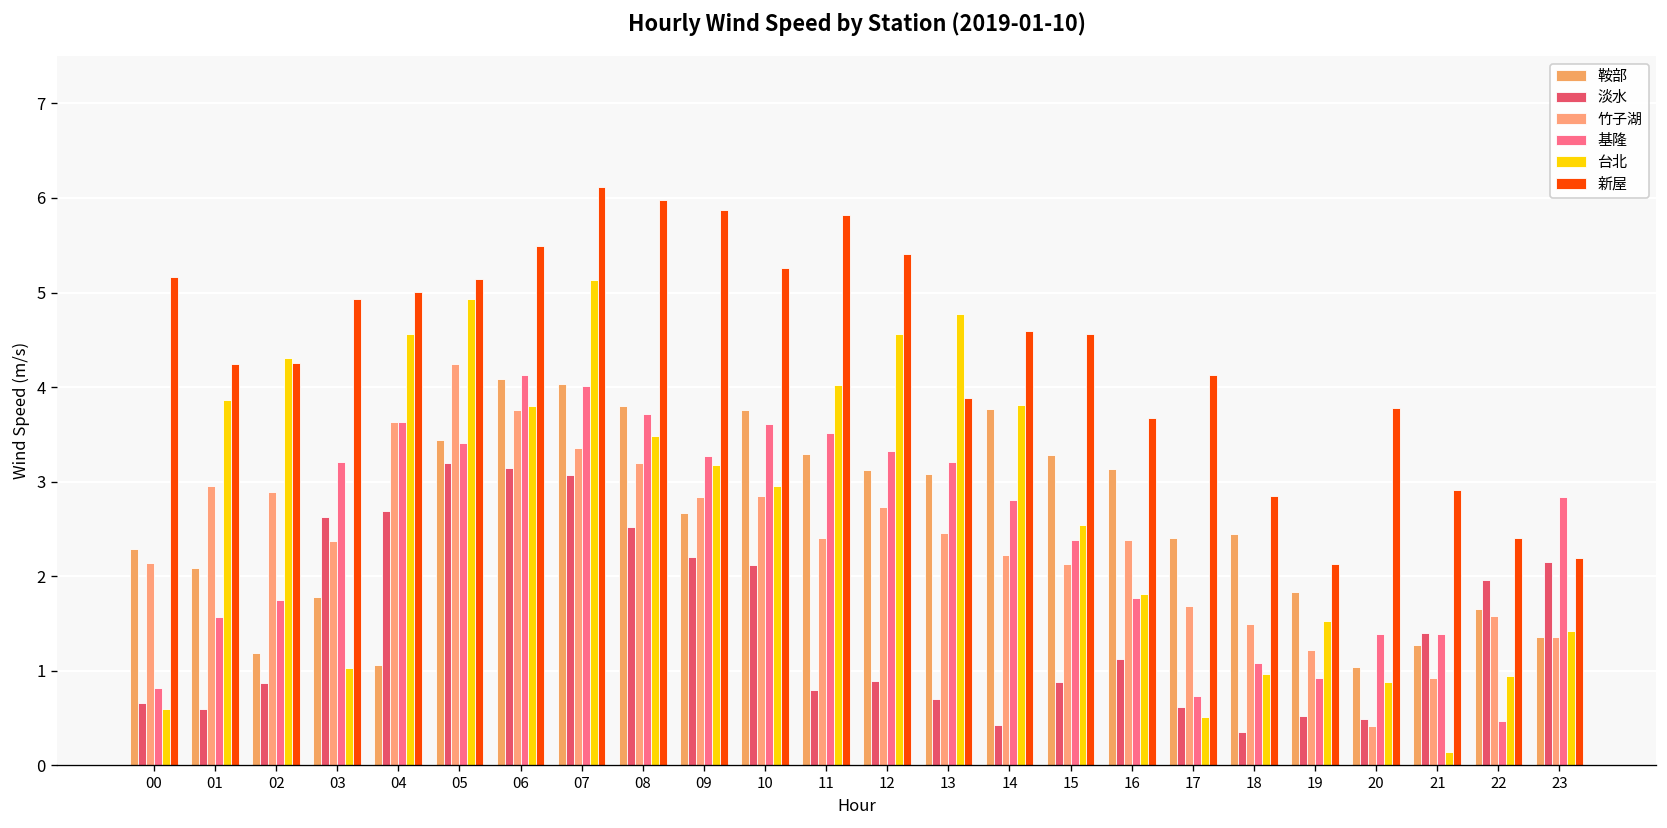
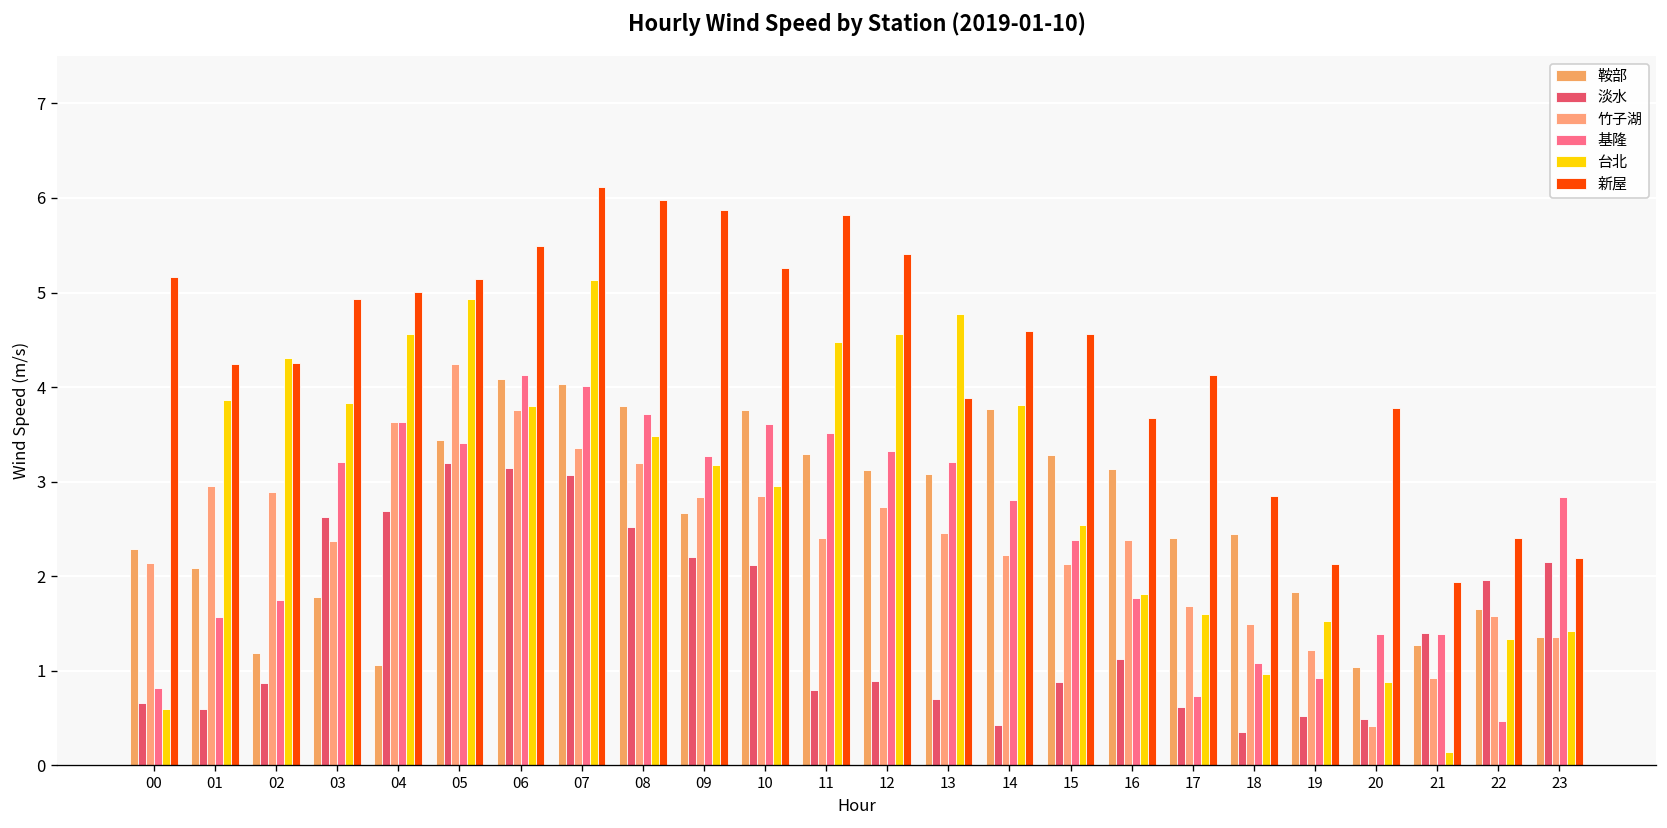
台北, 03: 1.0 -> 3.8
台北, 11: 4.0 -> 4.5
台北, 17: 0.5 -> 1.6
新屋, 21: 2.9 -> 1.9
台北, 22: 0.9 -> 1.3
